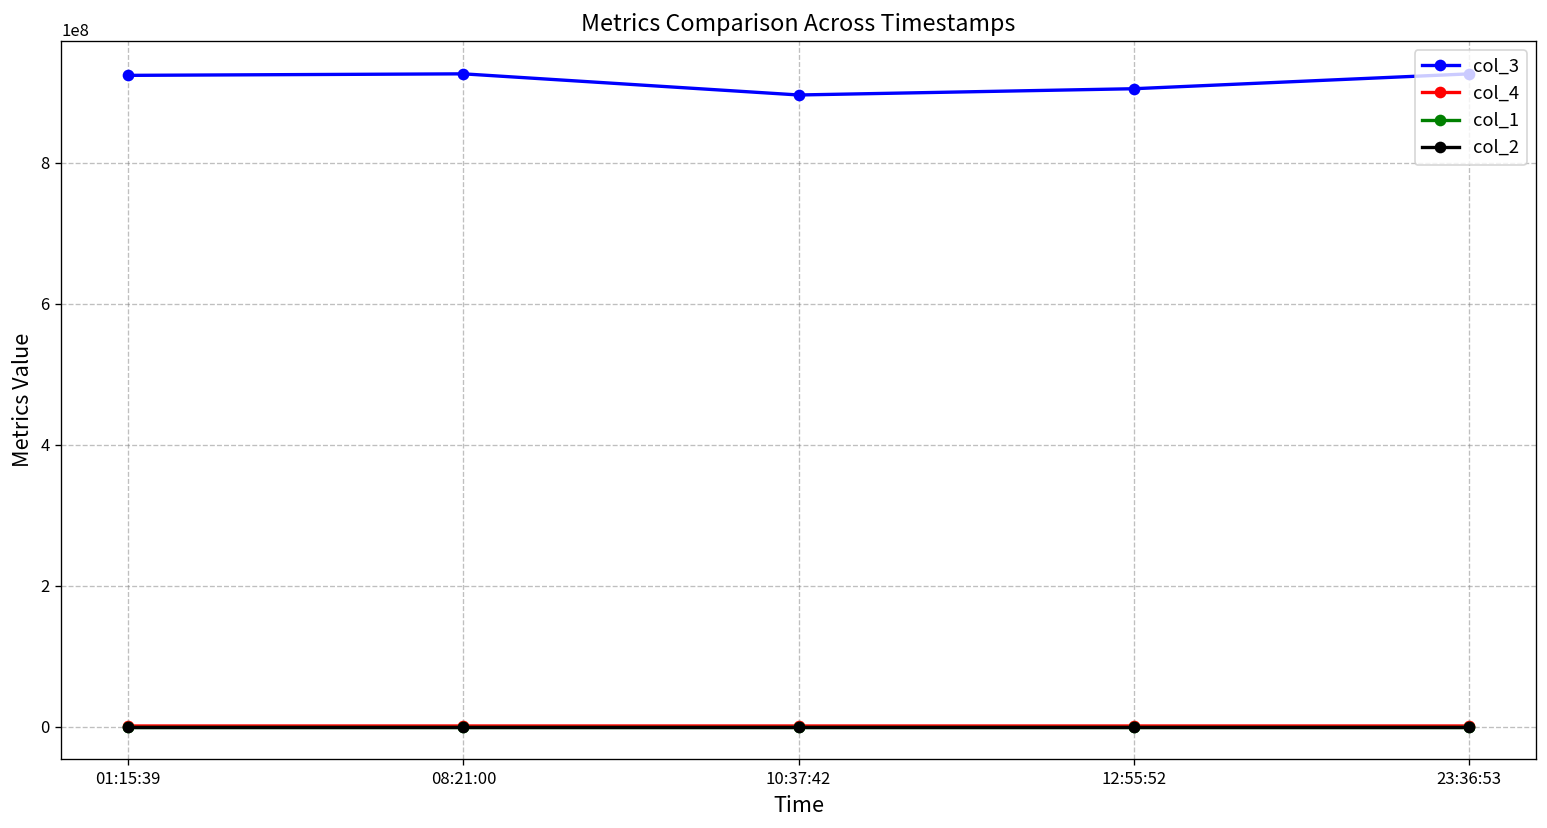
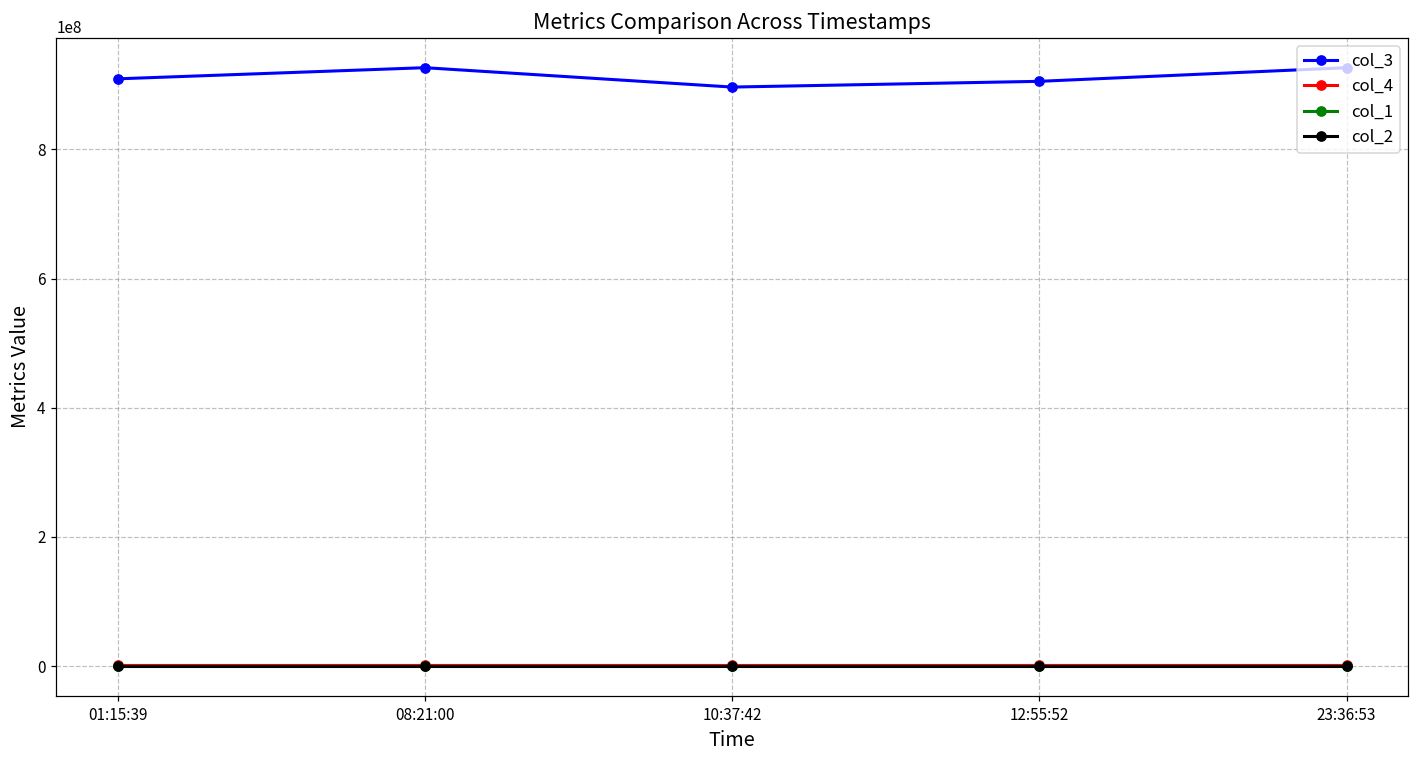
col_3, 01:15:39: 920000000 -> 910000000
